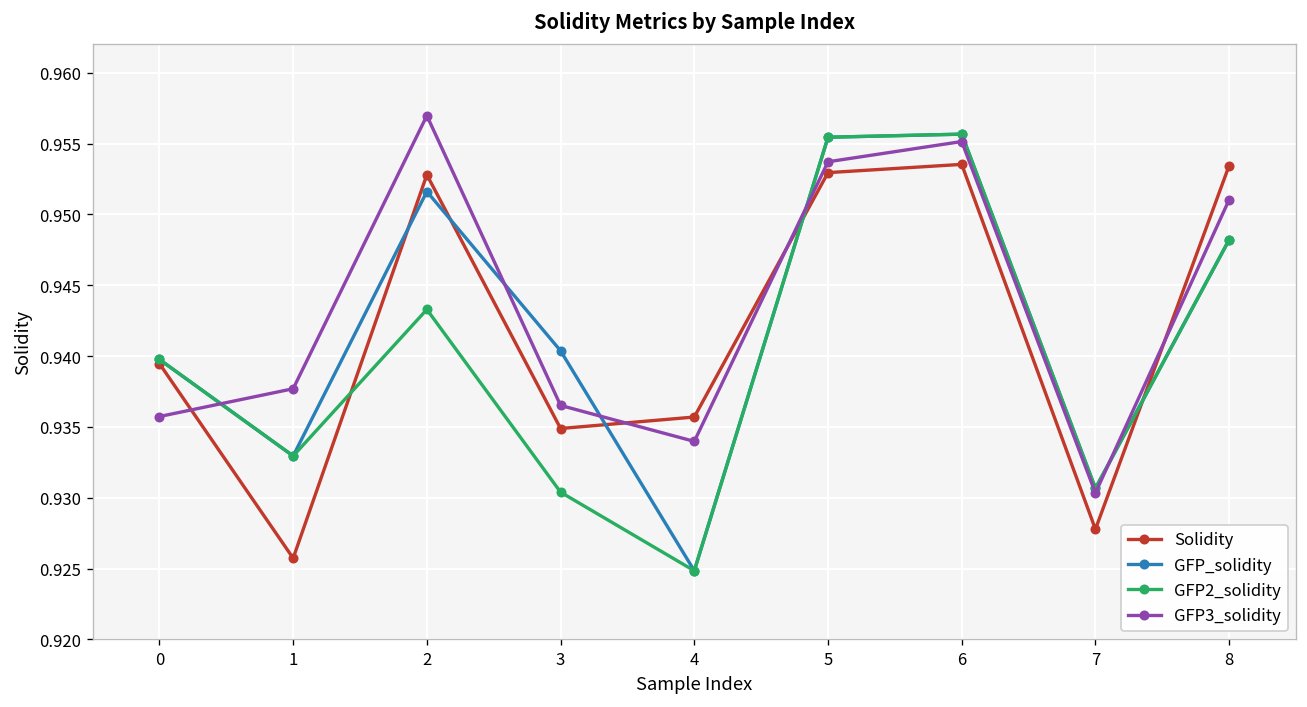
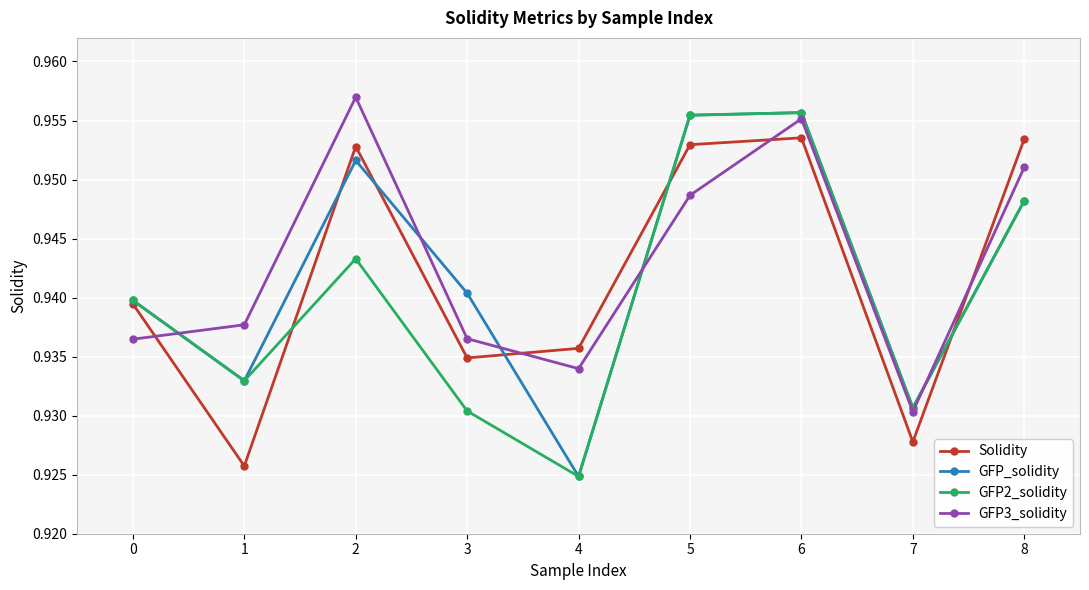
GFP3_solidity, 0: 0.9357 -> 0.9365
GFP3_solidity, 5: 0.9537 -> 0.9487
